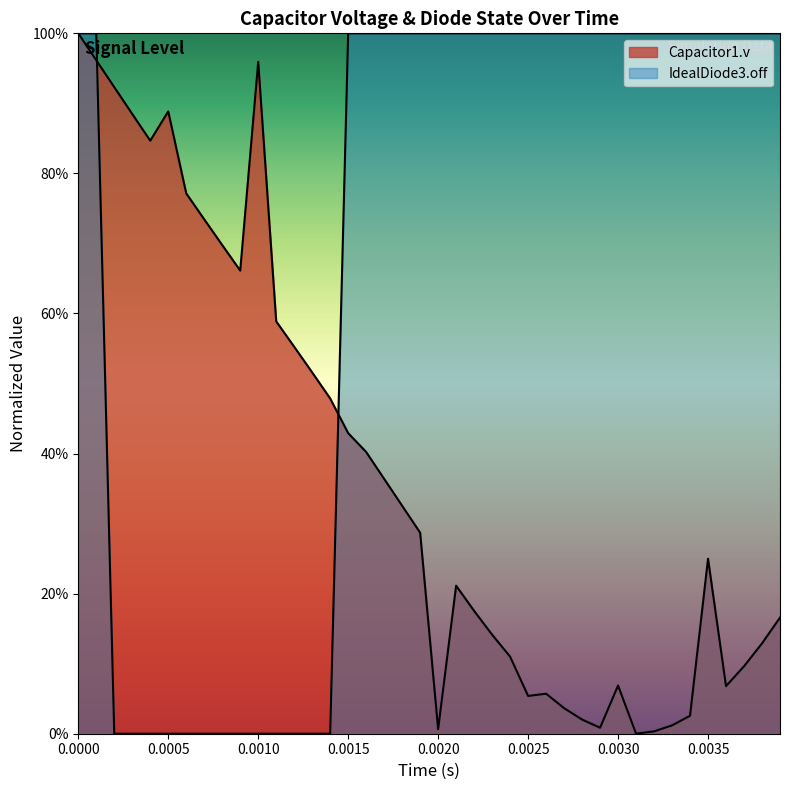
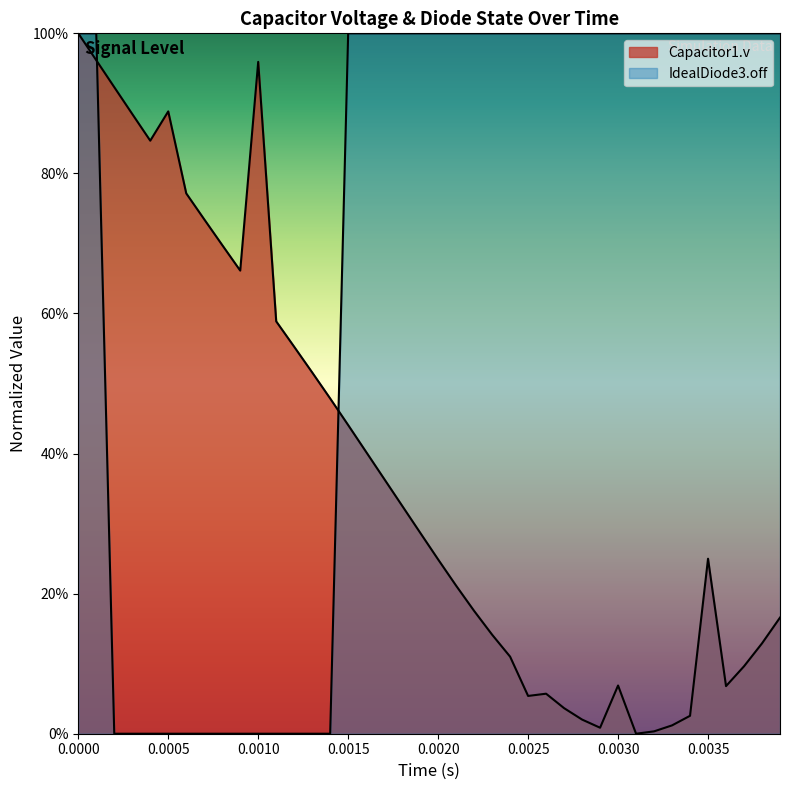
Capacitor1.v, 0.0015: 43% -> 44%
Capacitor1.v, 0.0020: 1% -> 25%
